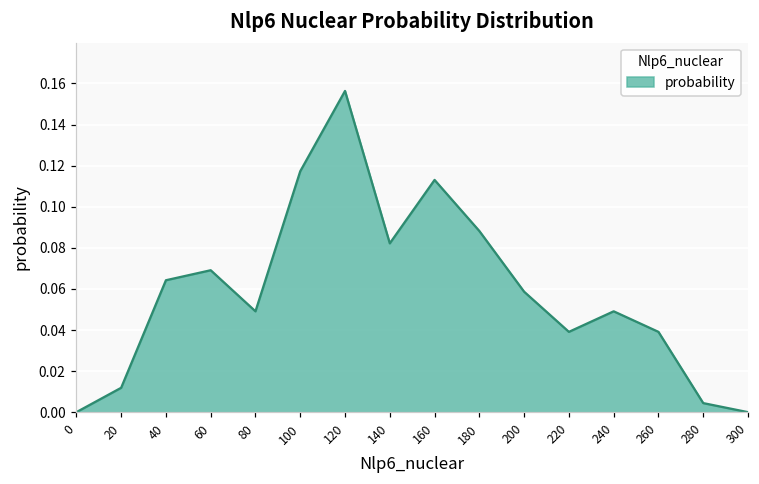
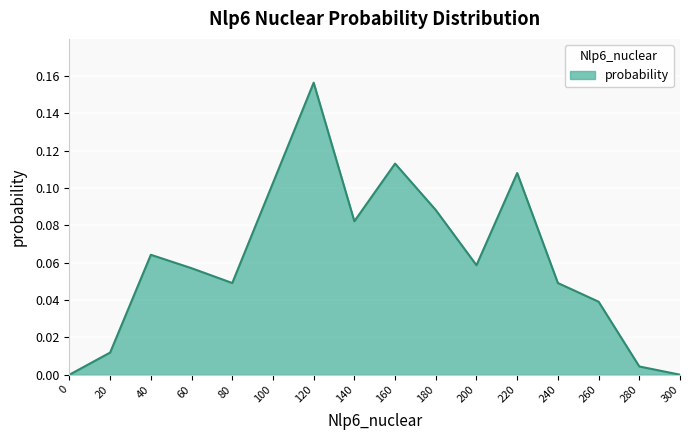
60: 0.069 -> 0.057
100: 0.117 -> 0.103
220: 0.039 -> 0.108
